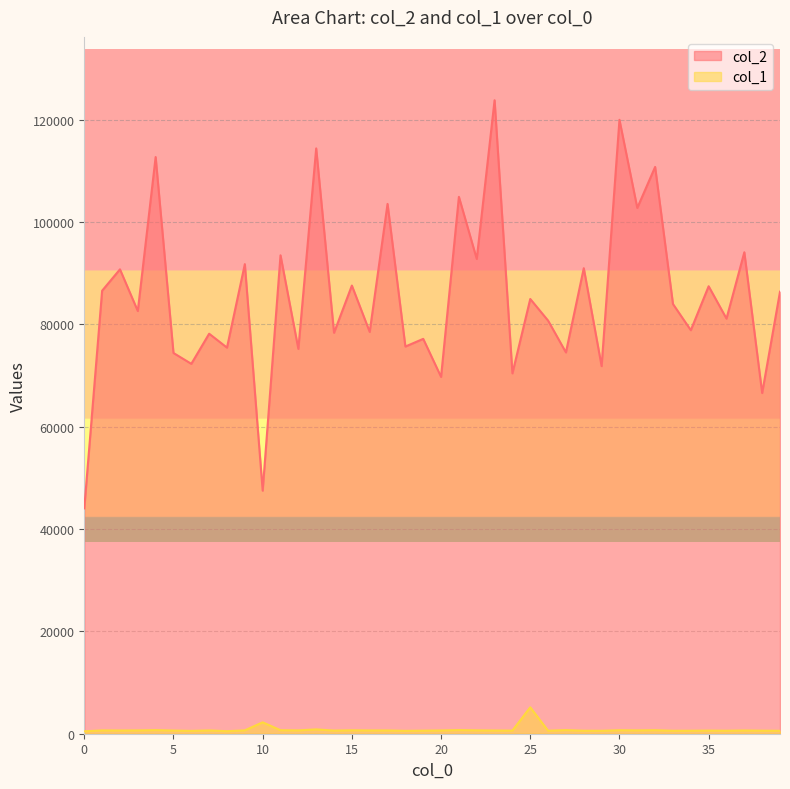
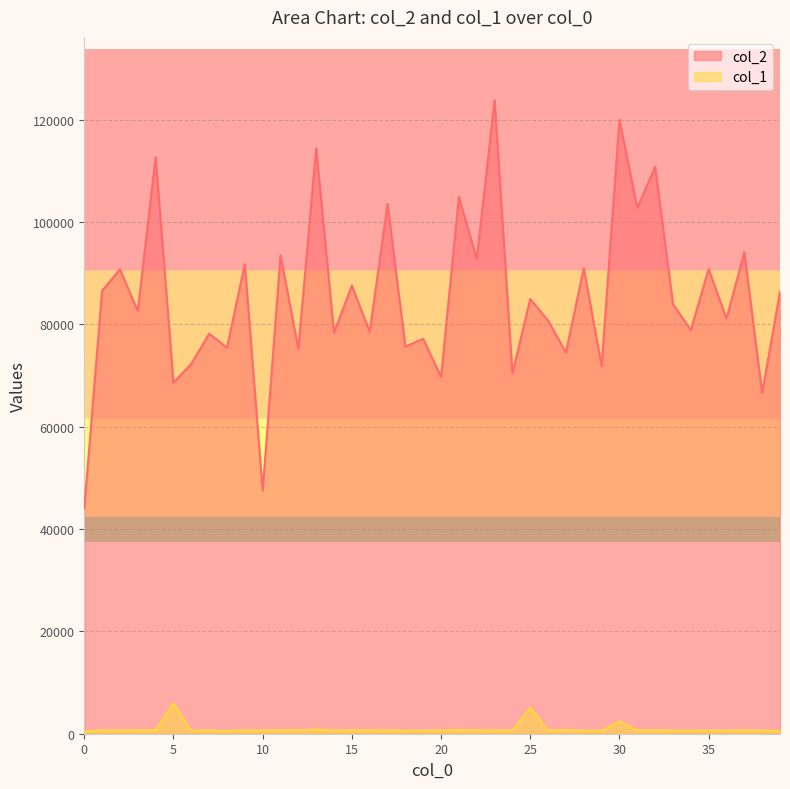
col_2, 5: 74000 -> 69000
col_1, 5: 1000 -> 6000
col_1, 10: 2000 -> 1000
col_1, 30: 1000 -> 2000
col_2, 35: 87000 -> 91000
